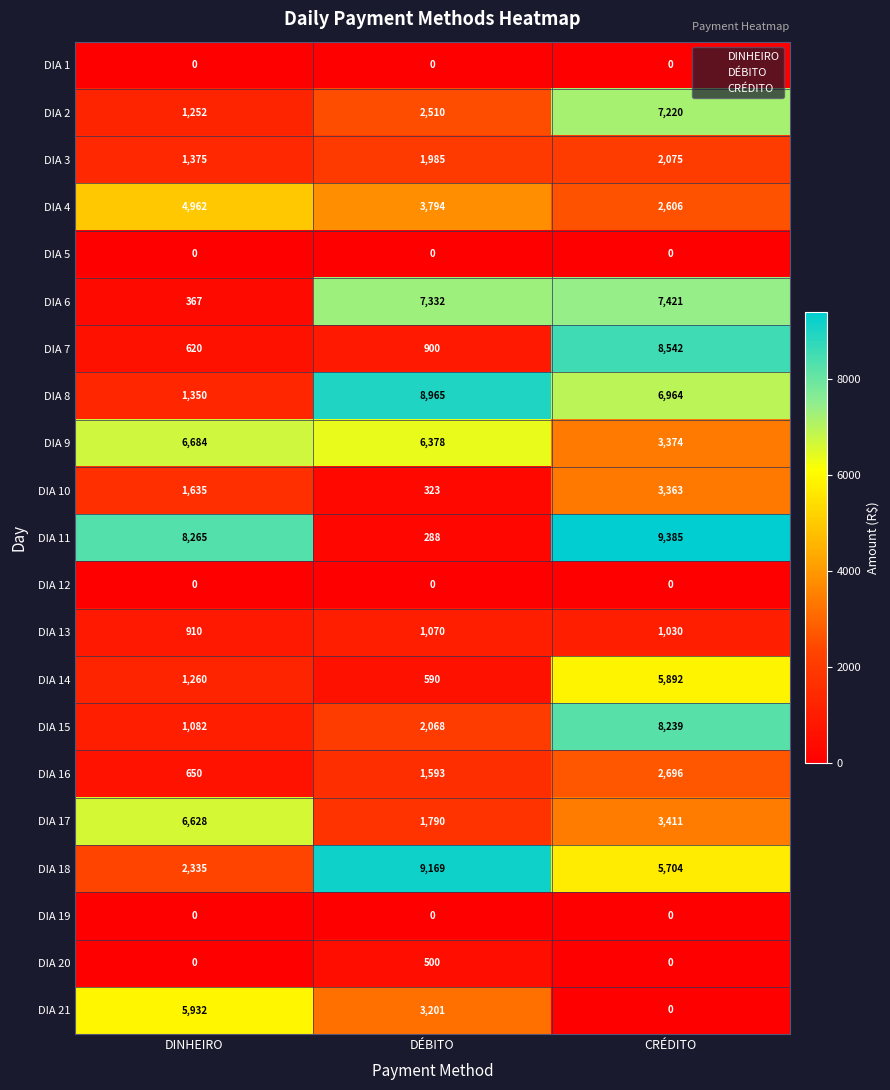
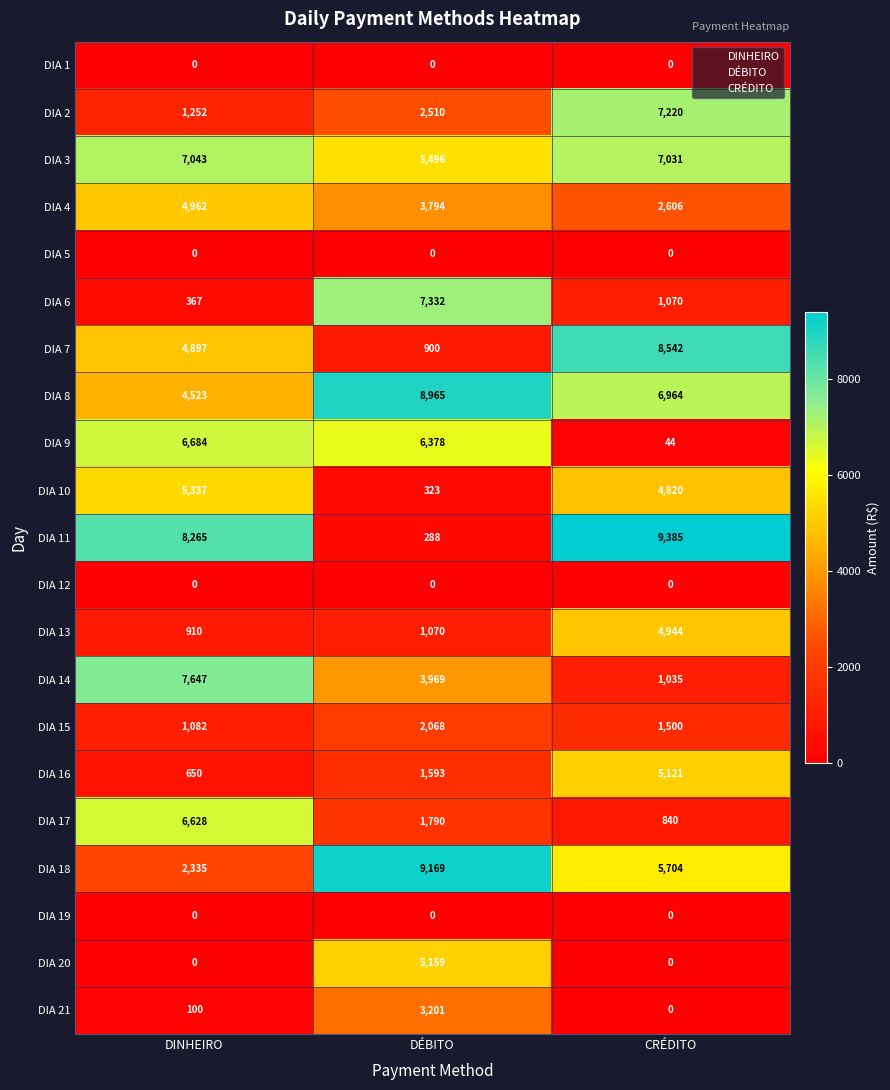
DIA 3, DINHEIRO: 1,375 -> 7,043
DIA 3, DÉBITO: 1,985 -> 5,496
DIA 3, CRÉDITO: 2,075 -> 7,031
DIA 6, CRÉDITO: 7,421 -> 1,070
DIA 7, DINHEIRO: 620 -> 4,897
DIA 8, DINHEIRO: 1,350 -> 4,523
DIA 9, CRÉDITO: 3,374 -> 44
DIA 10, DINHEIRO: 1,635 -> 5,337
DIA 10, CRÉDITO: 3,363 -> 4,820
DIA 13, CRÉDITO: 1,030 -> 4,944
DIA 14, DINHEIRO: 1,260 -> 7,647
DIA 14, DÉBITO: 590 -> 3,969
DIA 14, CRÉDITO: 5,892 -> 1,035
DIA 15, CRÉDITO: 8,239 -> 1,500
DIA 16, CRÉDITO: 2,696 -> 5,121
DIA 17, CRÉDITO: 3,411 -> 840
DIA 20, DÉBITO: 500 -> 5,159
DIA 21, DINHEIRO: 5,932 -> 100
